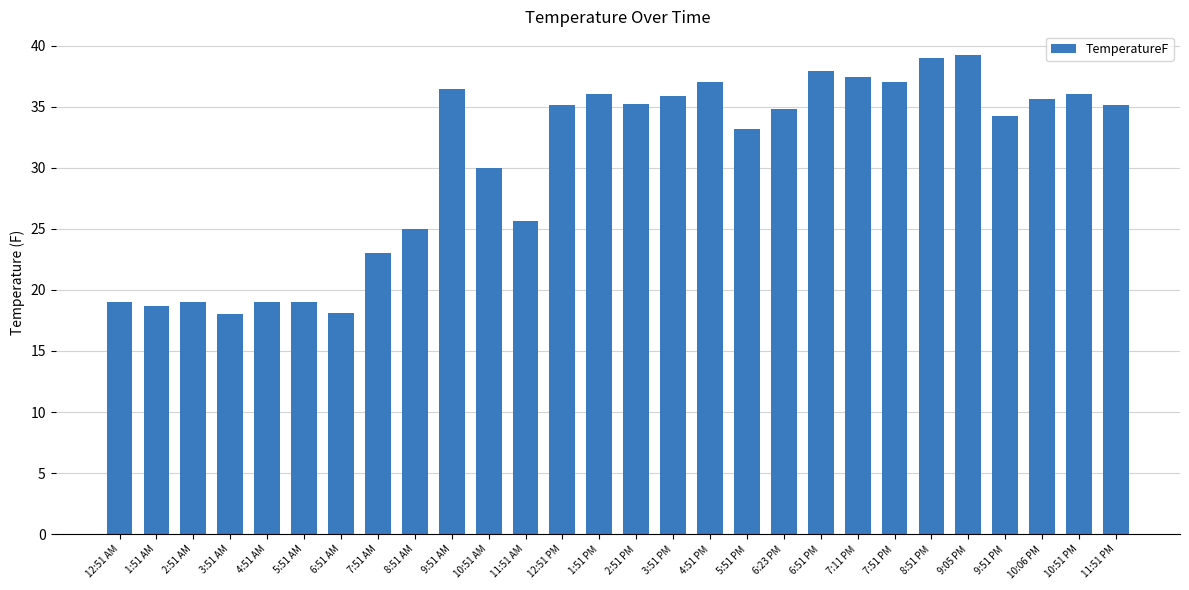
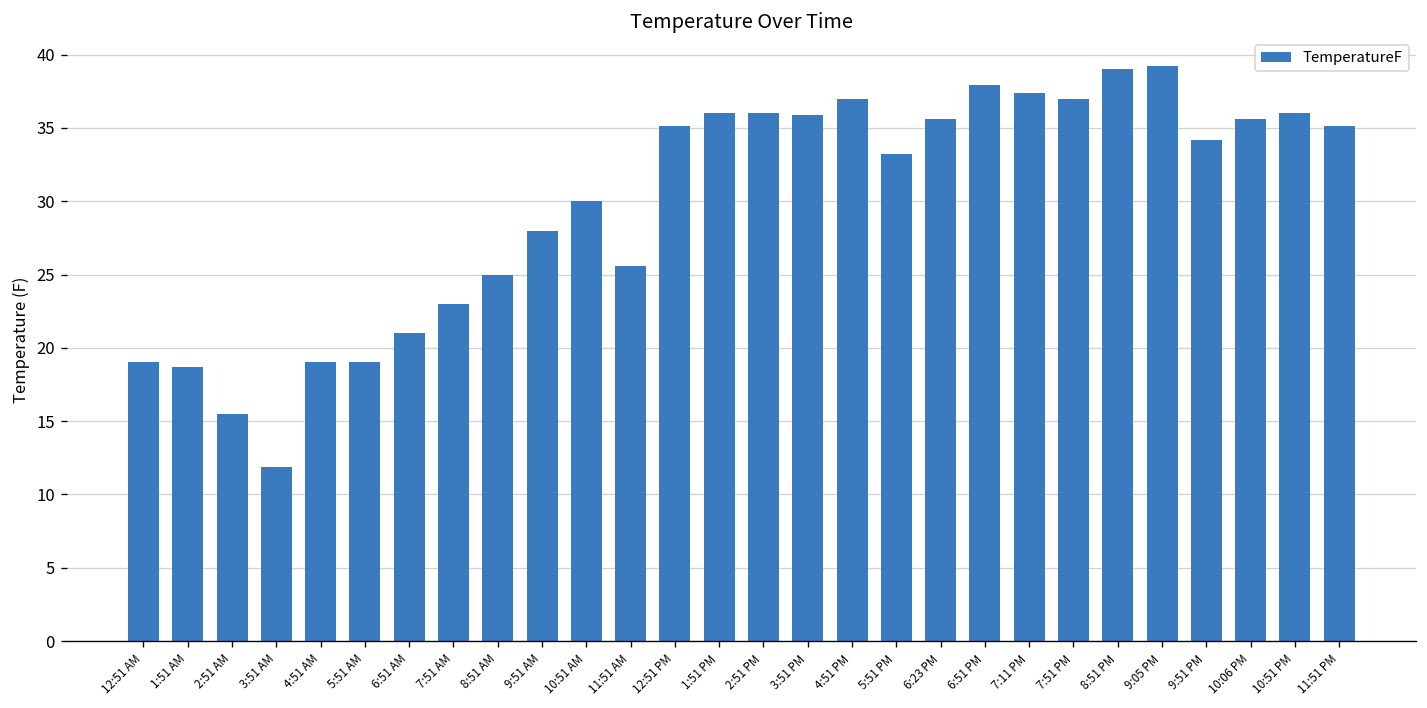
2:51 AM: 19.0 -> 15.5
3:51 AM: 18.0 -> 11.9
6:51 AM: 18.1 -> 21.0
9:51 AM: 36.4 -> 28.0
2:51 PM: 35.2 -> 36.0
6:23 PM: 34.8 -> 35.6
